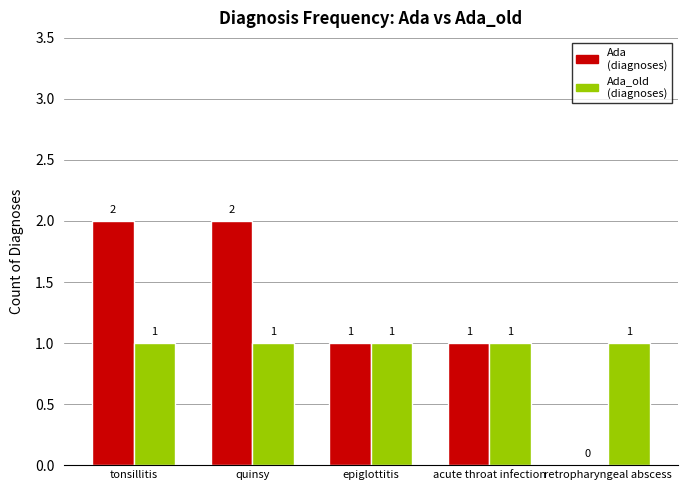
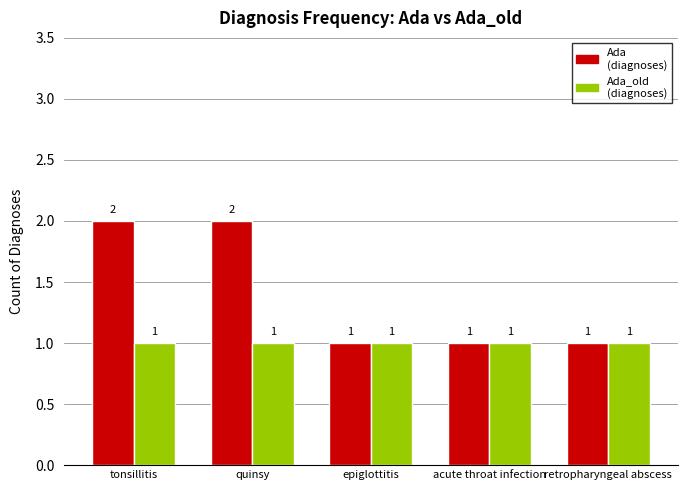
Ada (diagnoses), retropharyngeal abscess: 0 -> 1
